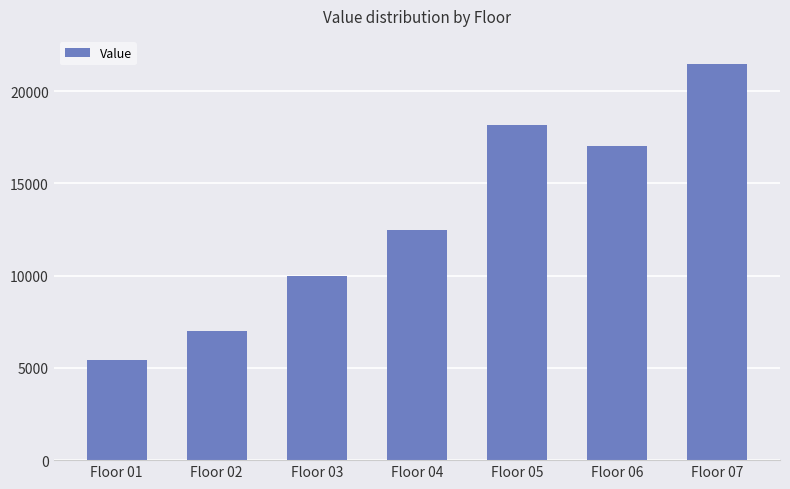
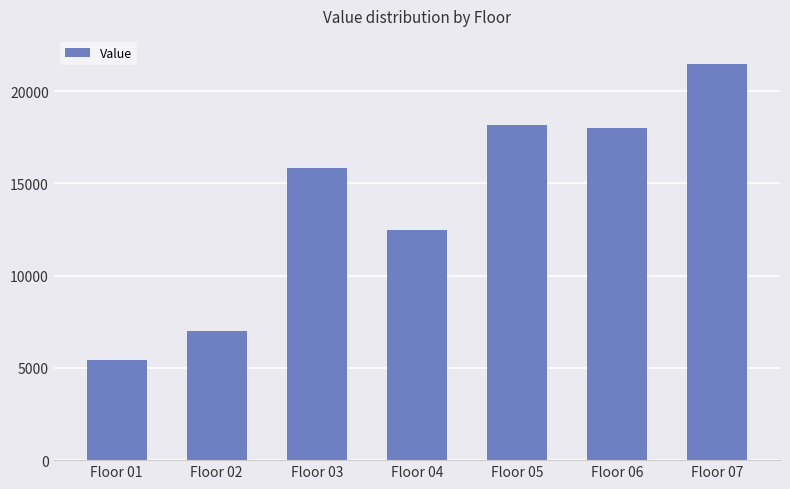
Floor 03: 10000 -> 15800
Floor 06: 17000 -> 18000
